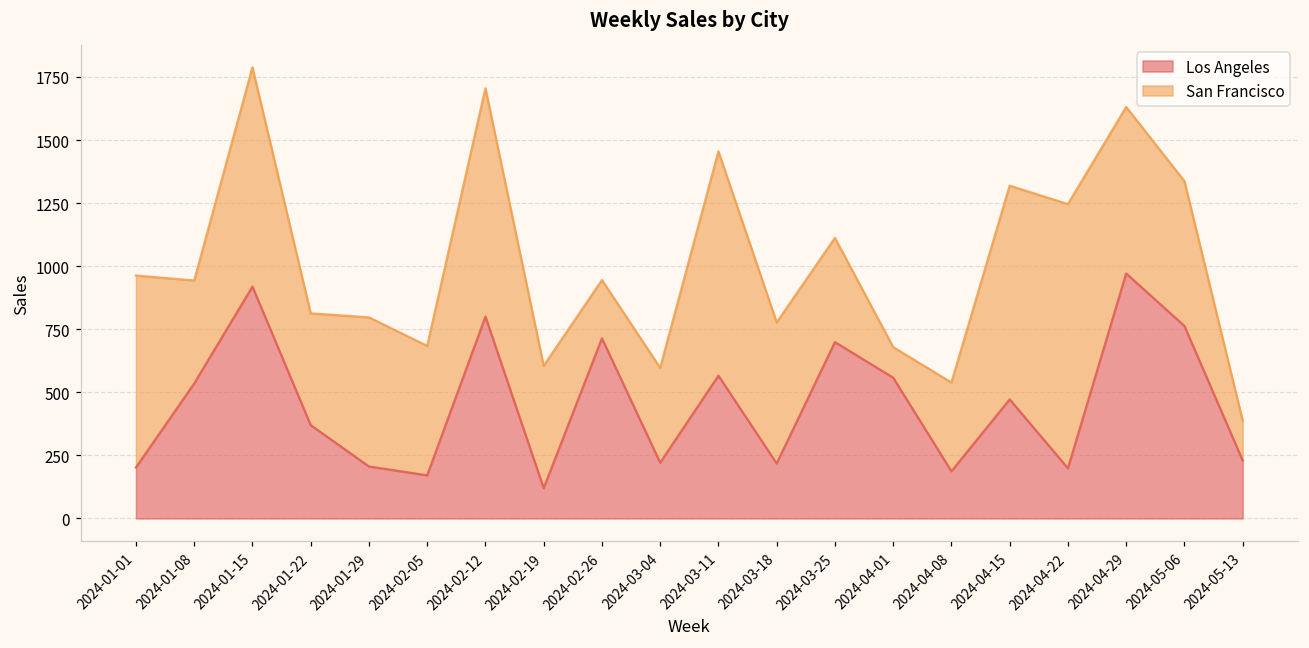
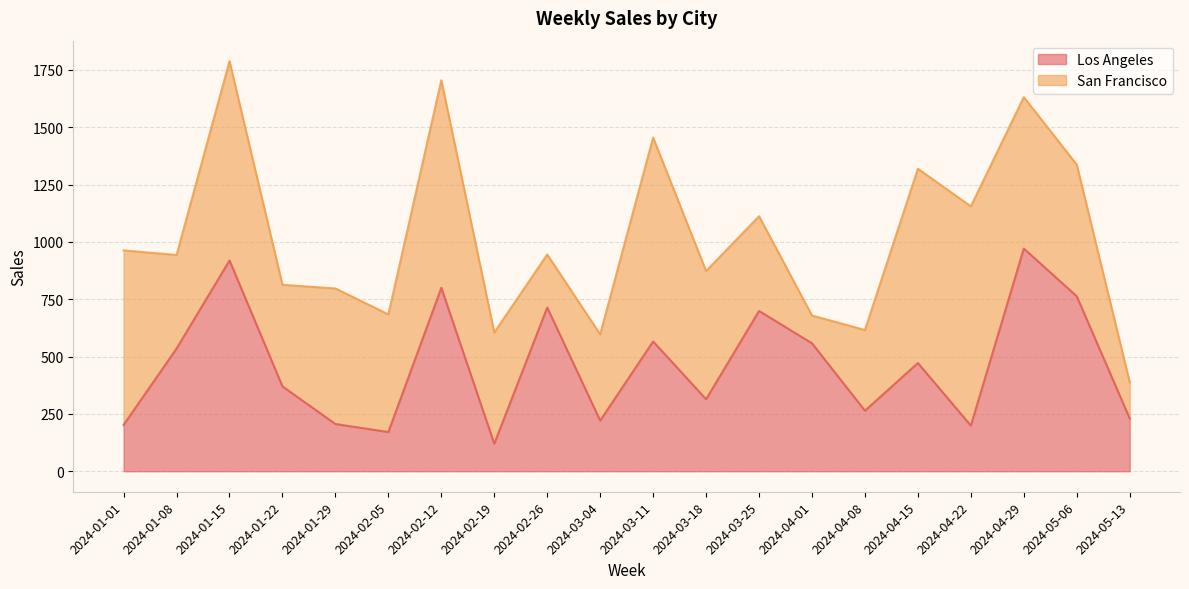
Los Angeles, 2024-03-18: 220 -> 310
Los Angeles, 2024-04-08: 190 -> 260
San Francisco, 2024-04-22: 1050 -> 960
